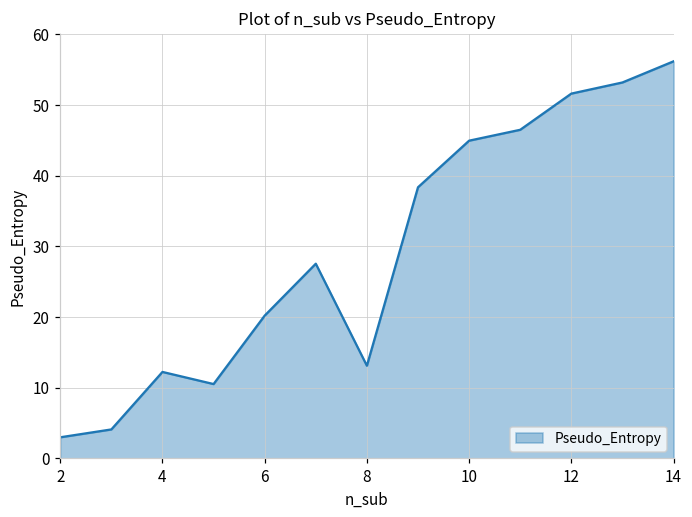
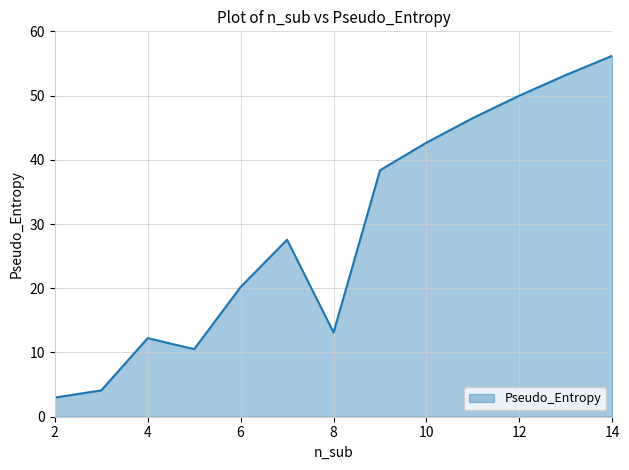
10: 45 -> 43
12: 52 -> 50
